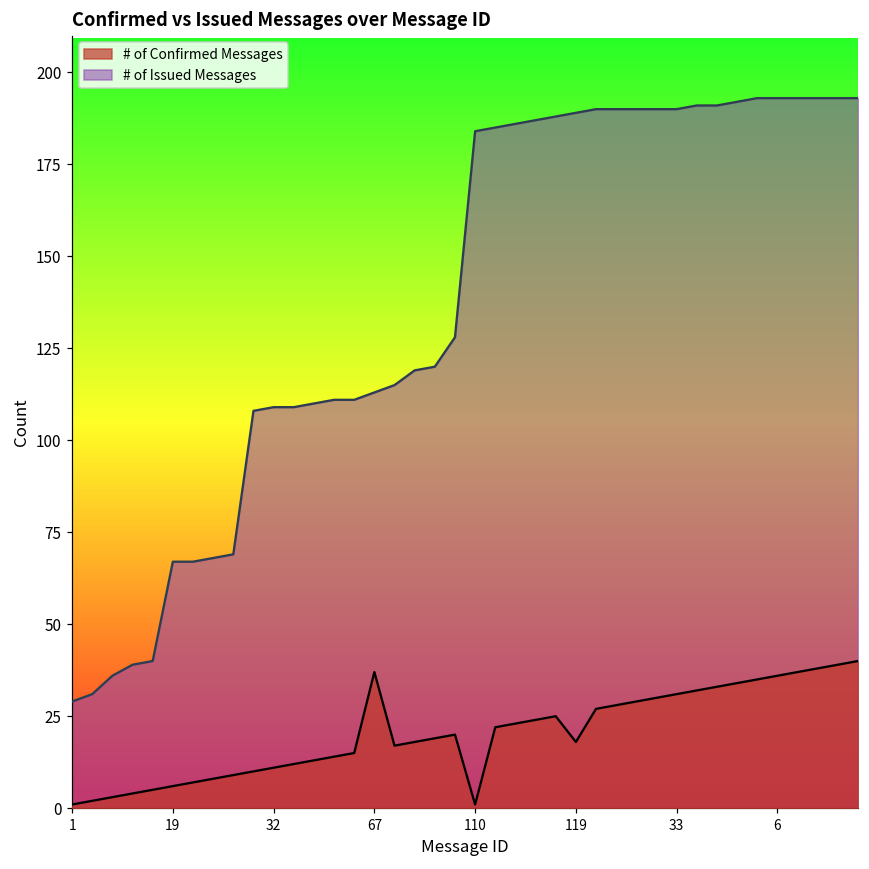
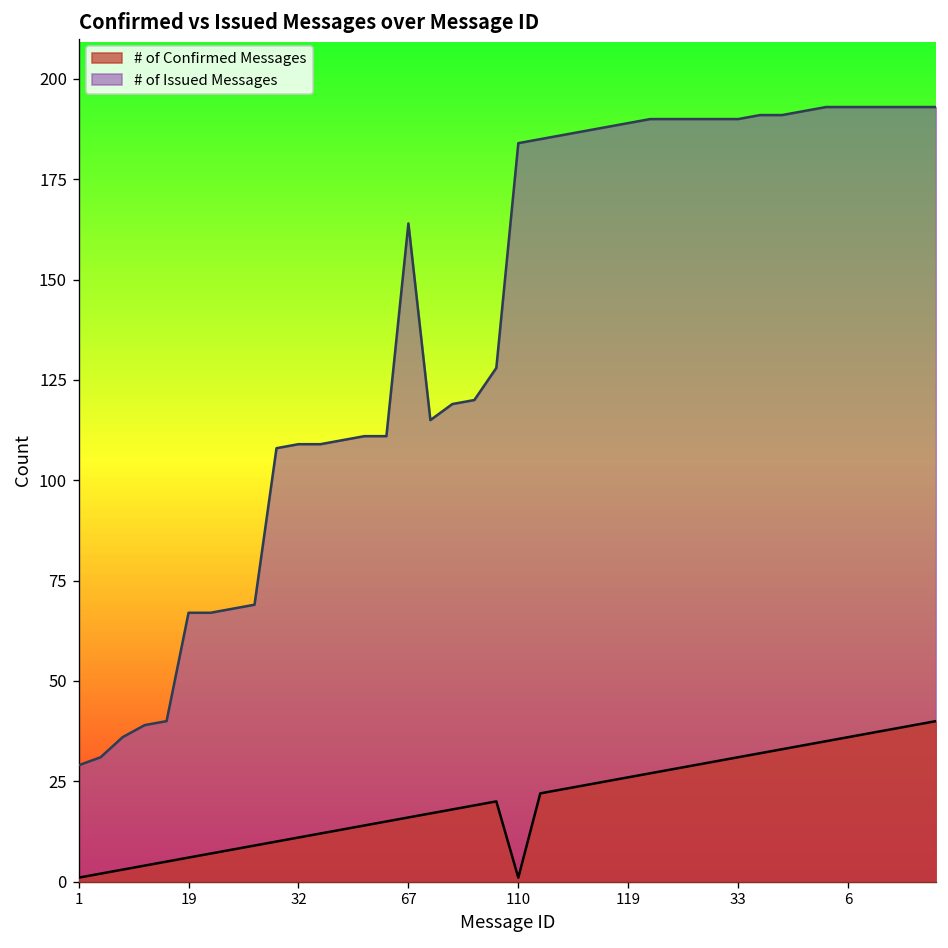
# of Confirmed Messages, 67: 37 -> 16
# of Issued Messages, 67: 113 -> 164
# of Confirmed Messages, 119: 18 -> 26
